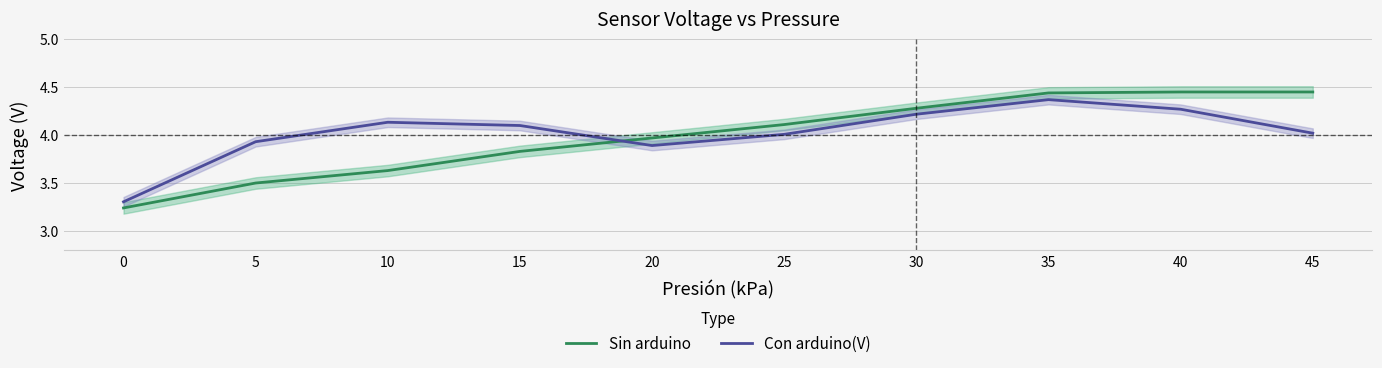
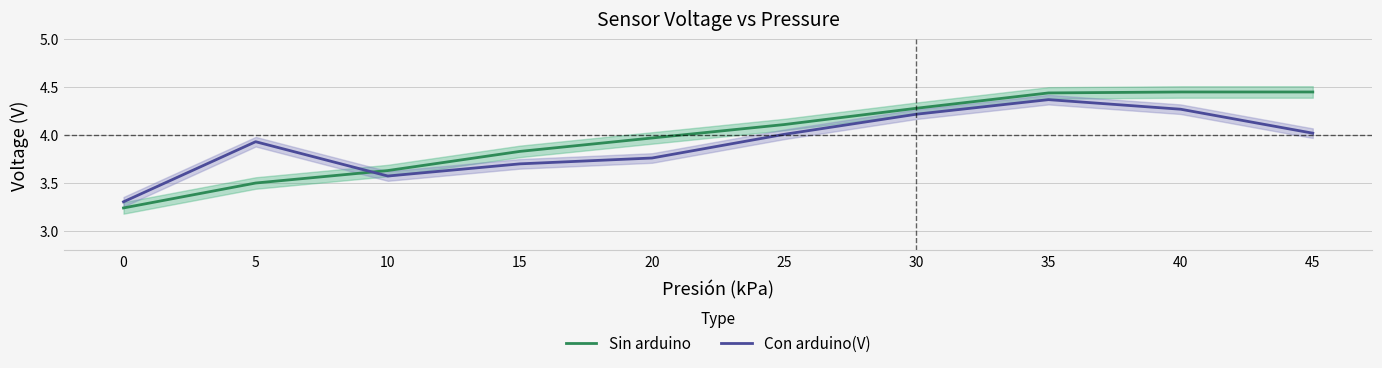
Con arduino(V), 10: 4.1 -> 3.6
Con arduino(V), 15: 4.1 -> 3.7
Con arduino(V), 20: 3.9 -> 3.8
